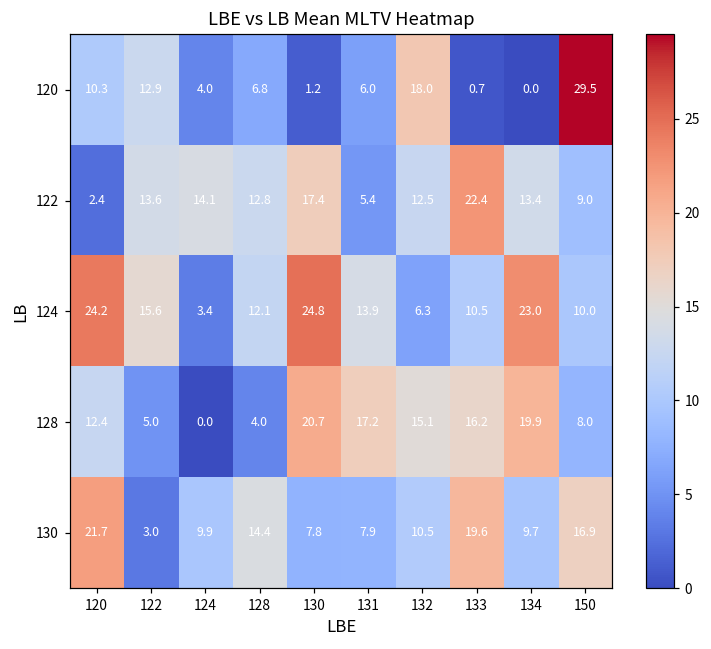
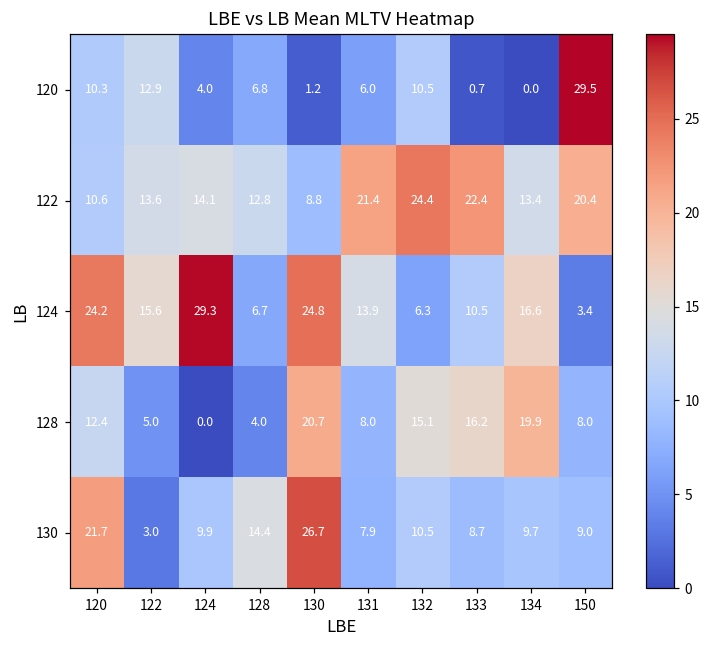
120, 132: 18.0 -> 10.5
122, 120: 2.4 -> 10.6
122, 130: 17.4 -> 8.8
122, 131: 5.4 -> 21.4
122, 132: 12.5 -> 24.4
122, 150: 9.0 -> 20.4
124, 124: 3.4 -> 29.3
124, 128: 12.1 -> 6.7
124, 134: 23.0 -> 16.6
124, 150: 10.0 -> 3.4
128, 131: 17.2 -> 8.0
130, 130: 7.8 -> 26.7
130, 133: 19.6 -> 8.7
130, 150: 16.9 -> 9.0
